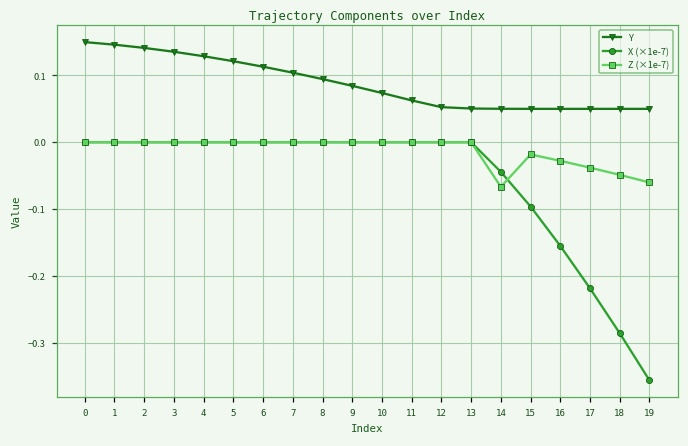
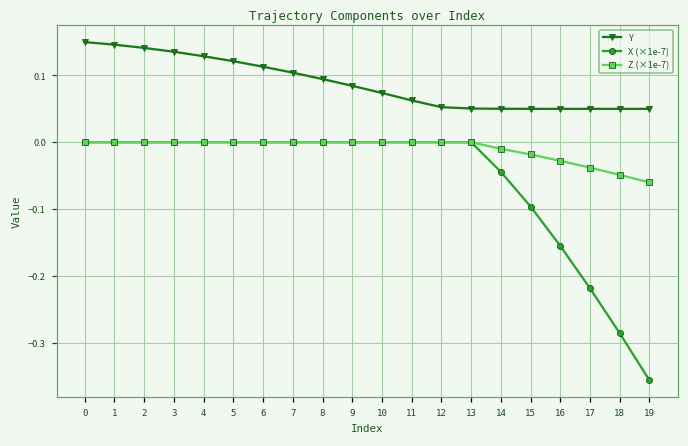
Z (×1e-7), 14: -0.07 -> -0.01
